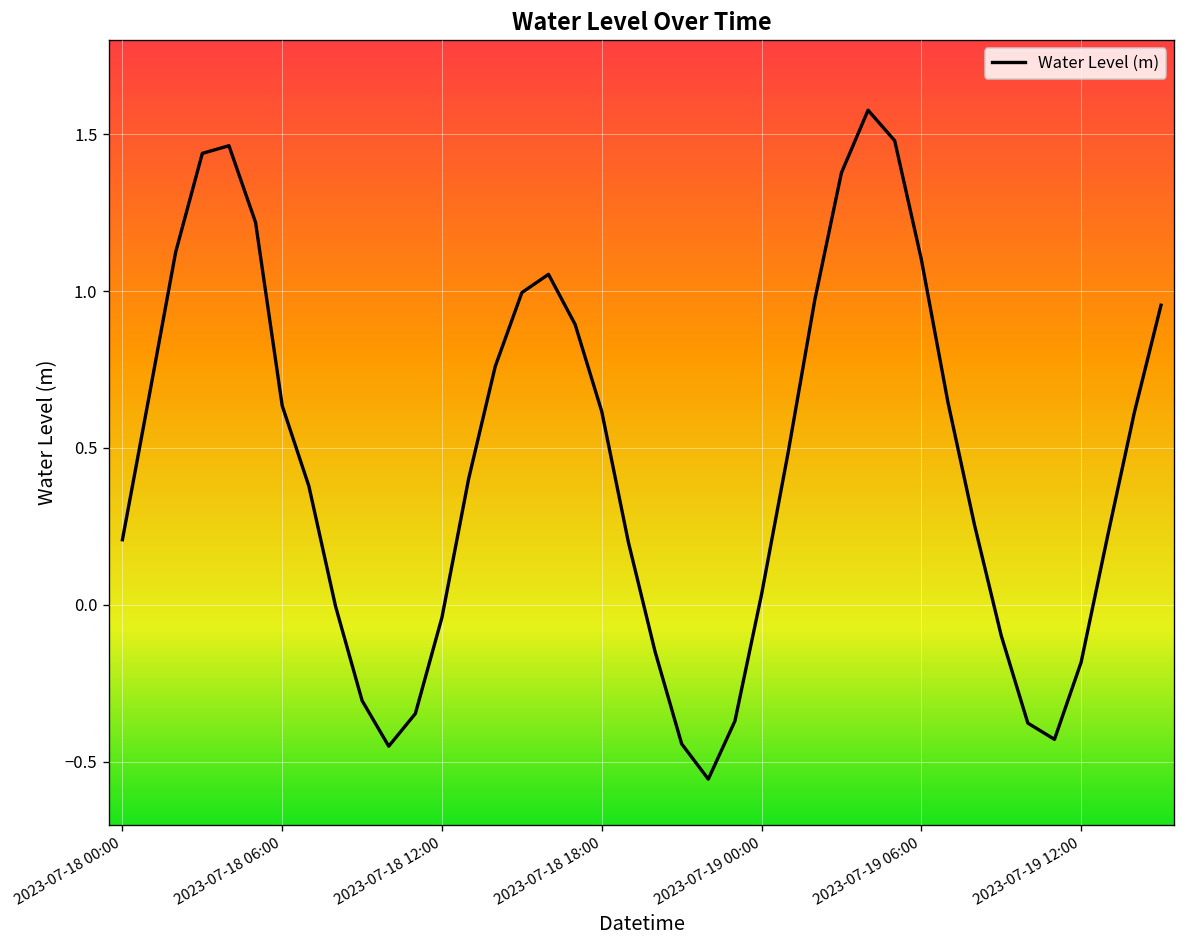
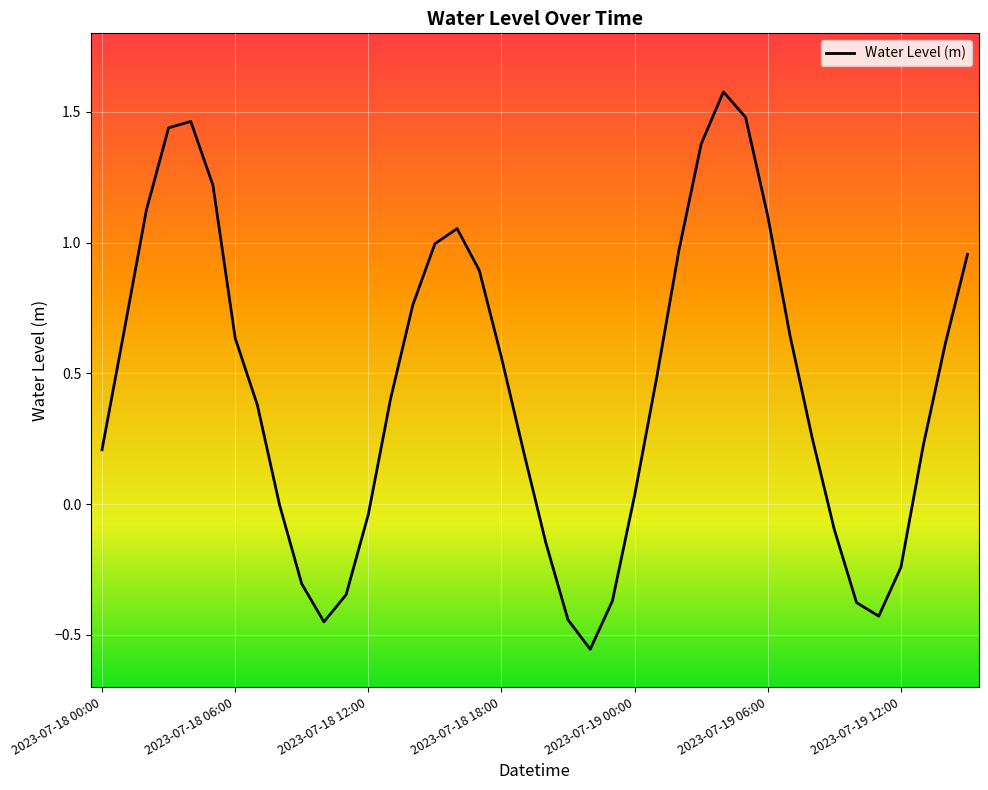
2023-07-18 18:00: 0.62 -> 0.56
2023-07-19 12:00: -0.18 -> -0.24
